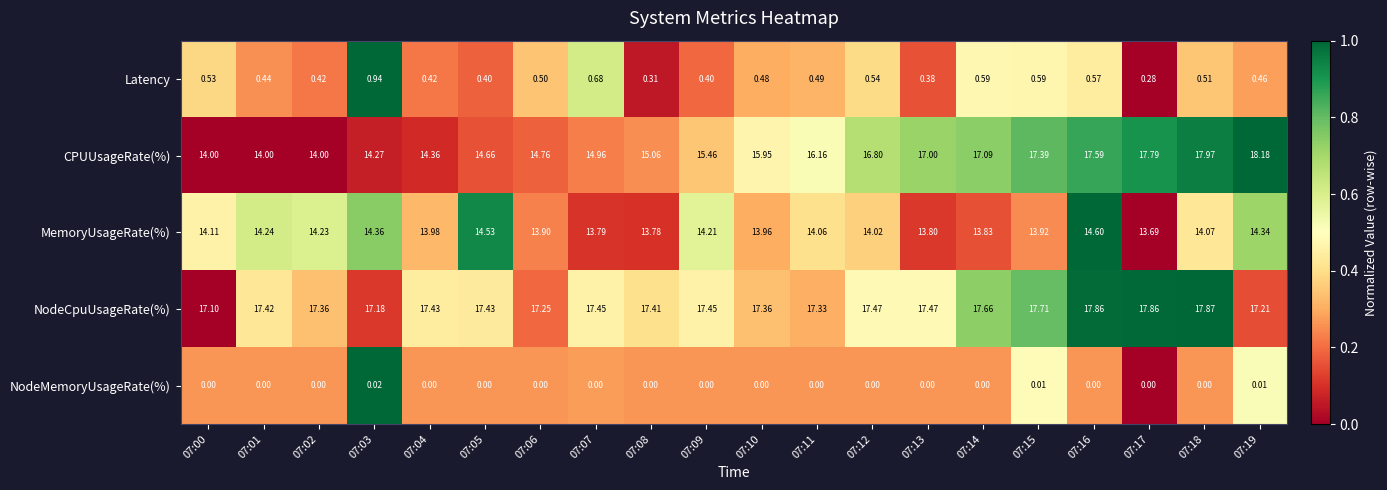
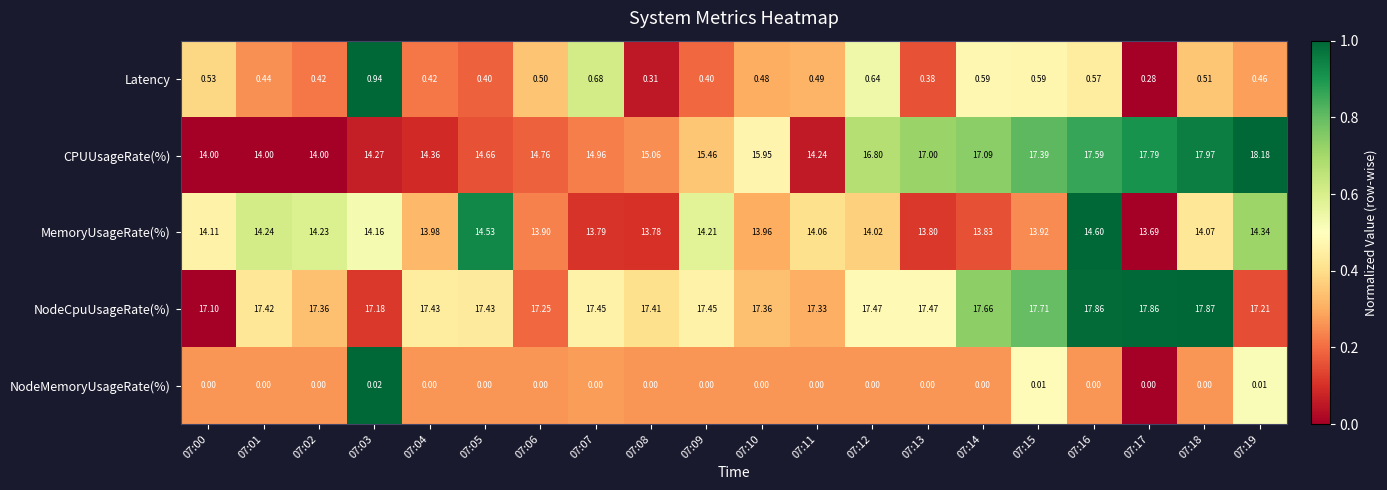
Latency, 07:12: 0.54 -> 0.64
CPUUsageRate(%), 07:11: 16.16 -> 14.24
MemoryUsageRate(%), 07:03: 14.36 -> 14.16
